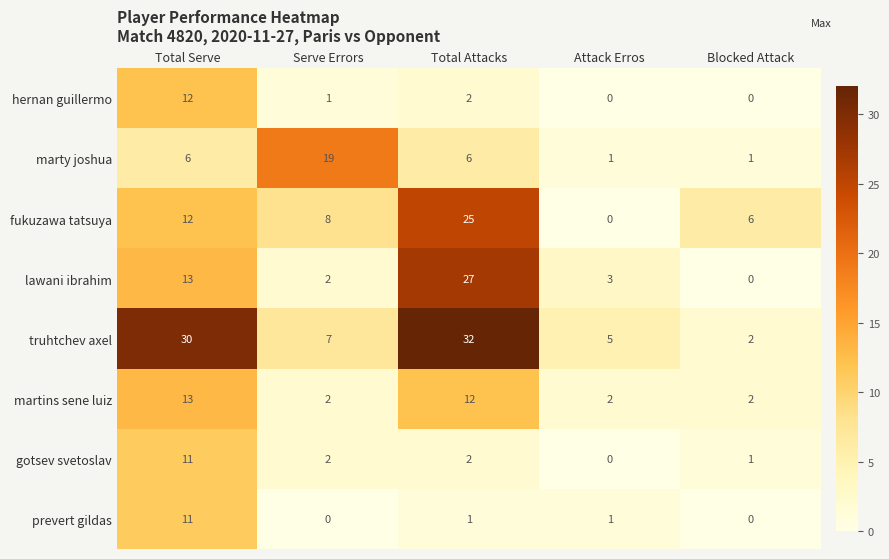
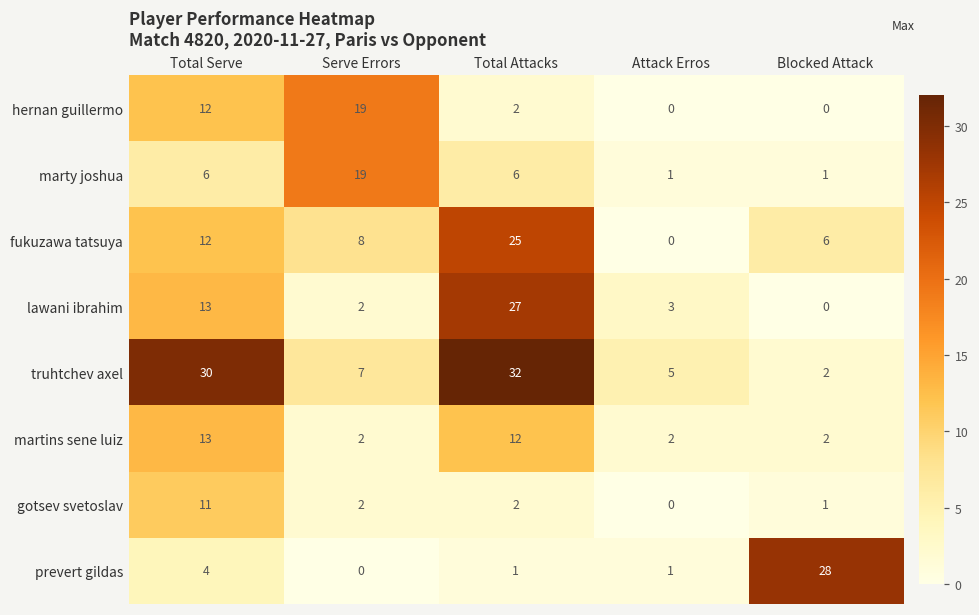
hernan guillermo, Serve Errors: 1 -> 19
prevert gildas, Total Serve: 11 -> 4
prevert gildas, Blocked Attack: 0 -> 28
